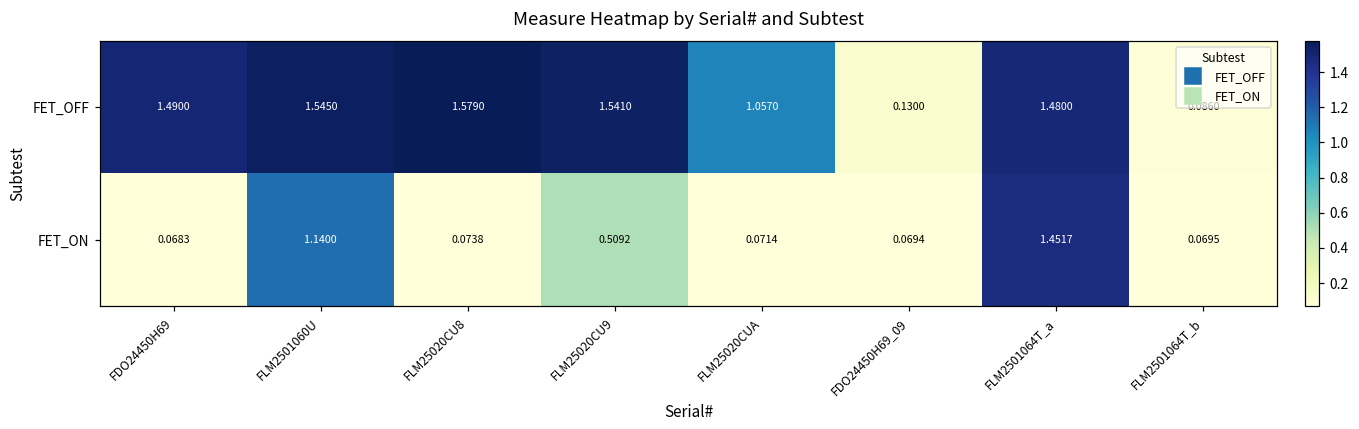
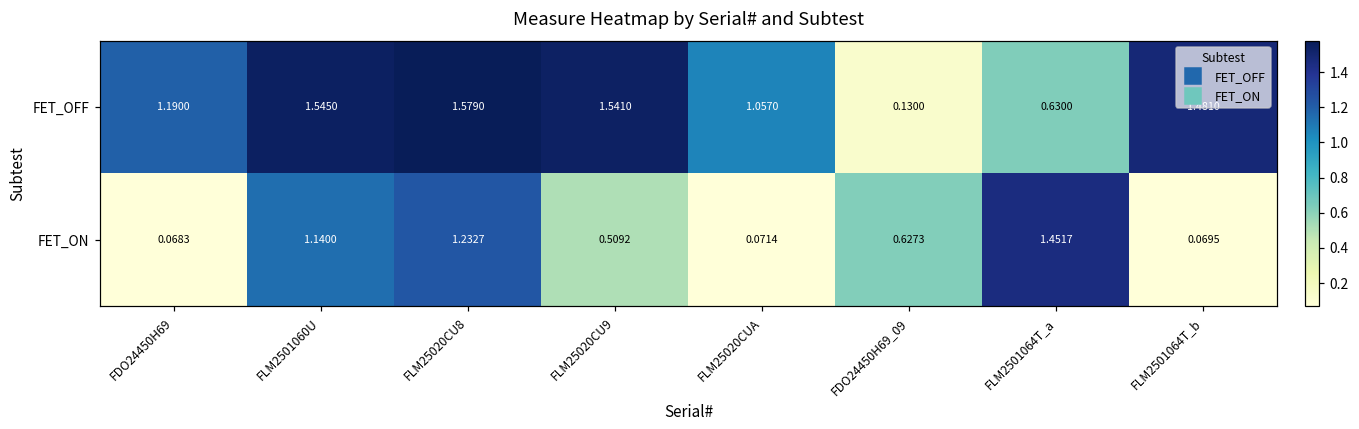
FET_OFF, FDO24450H69: 1.4900 -> 1.1900
FET_OFF, FLM2501064T_a: 1.4800 -> 0.6300
FET_OFF, FLM2501064T_b: 0.0860 -> 1.4810
FET_ON, FLM25020CU8: 0.0738 -> 1.2327
FET_ON, FDO24450H69_09: 0.0694 -> 0.6273
